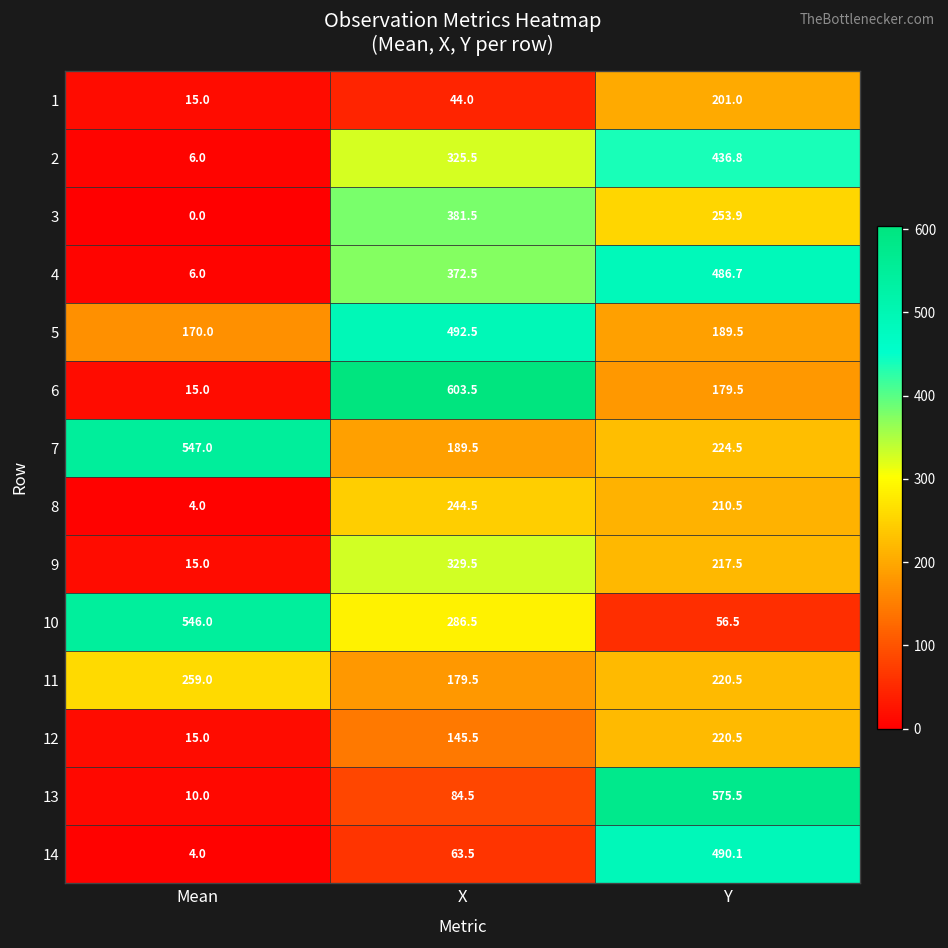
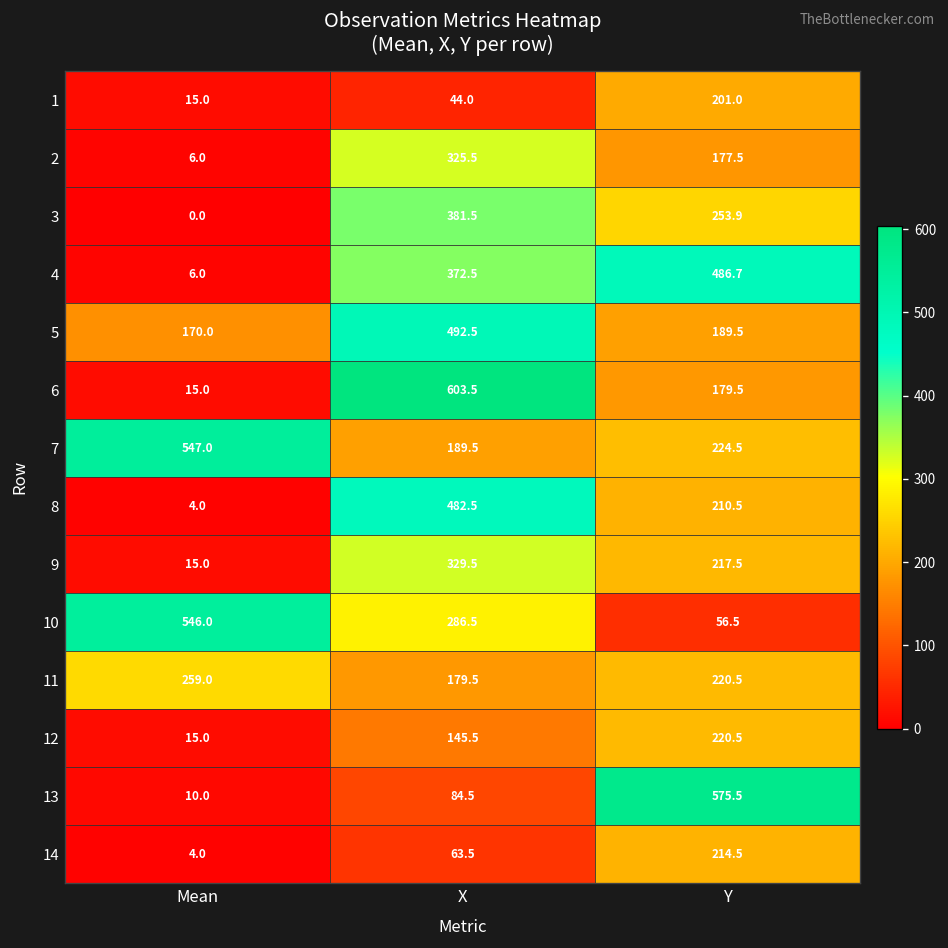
2, Y: 436.8 -> 177.5
8, X: 244.5 -> 482.5
14, Y: 490.1 -> 214.5
